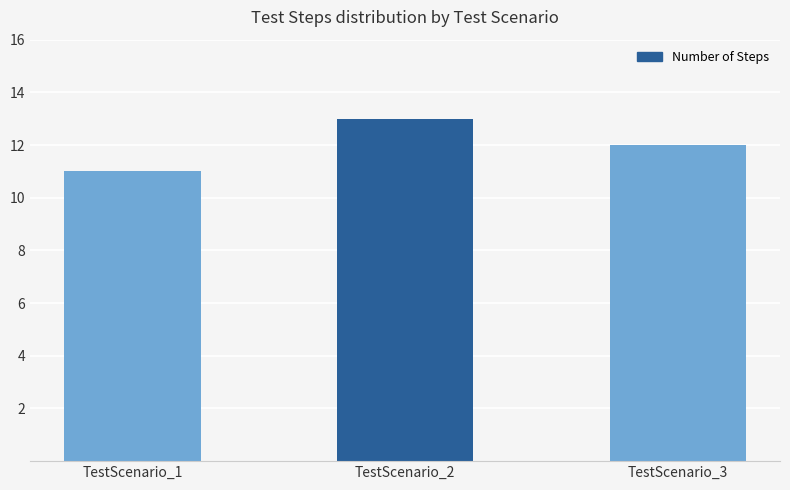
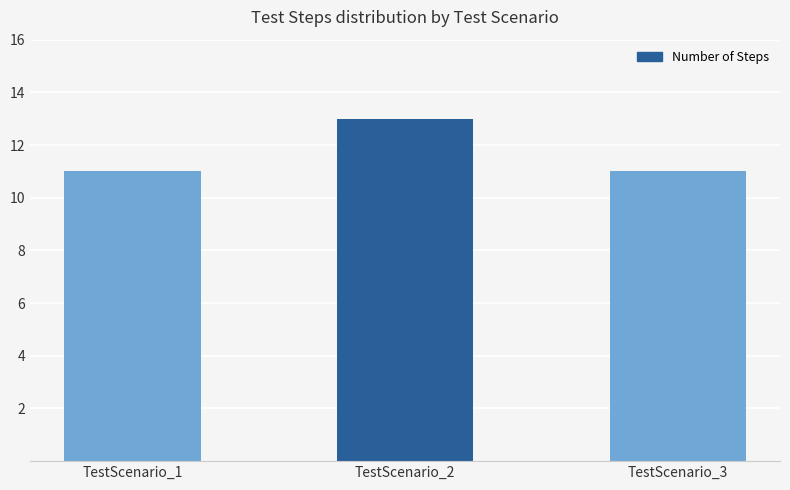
TestScenario_3: 12 -> 11
